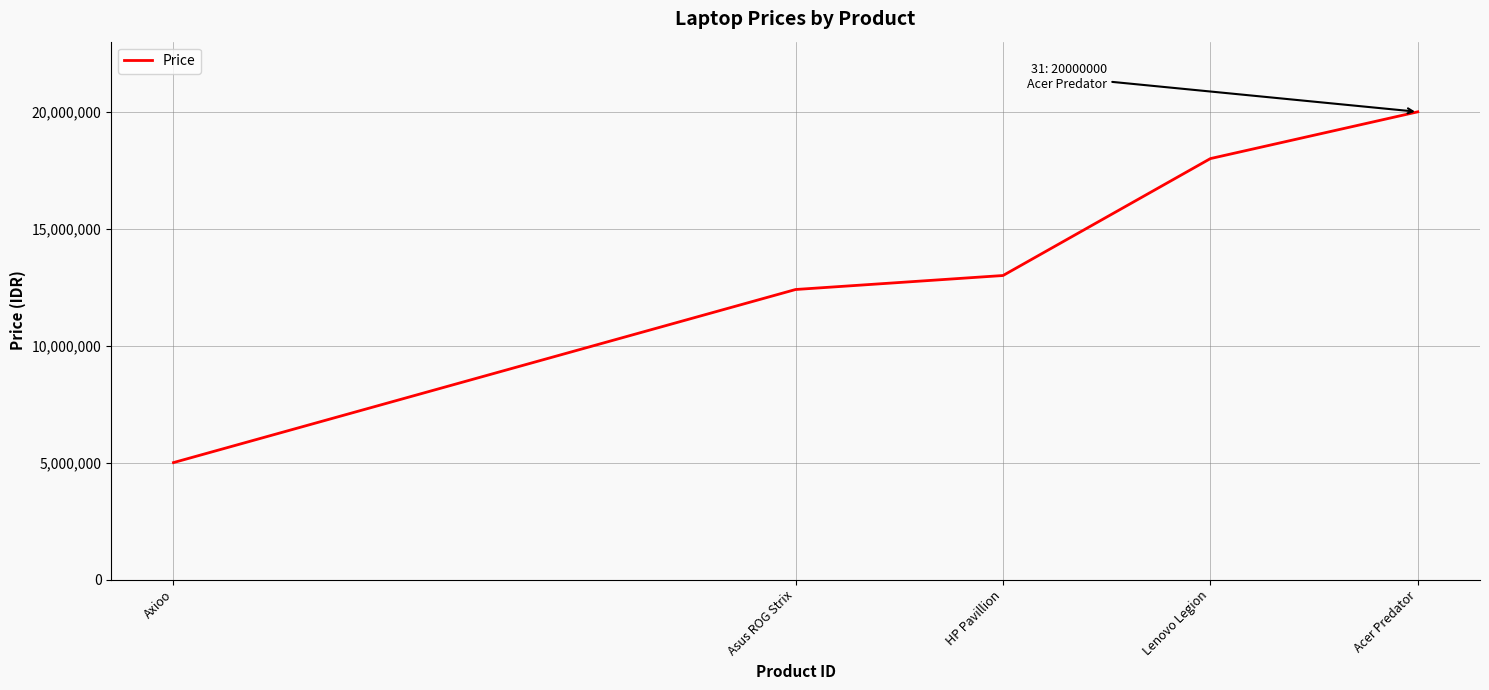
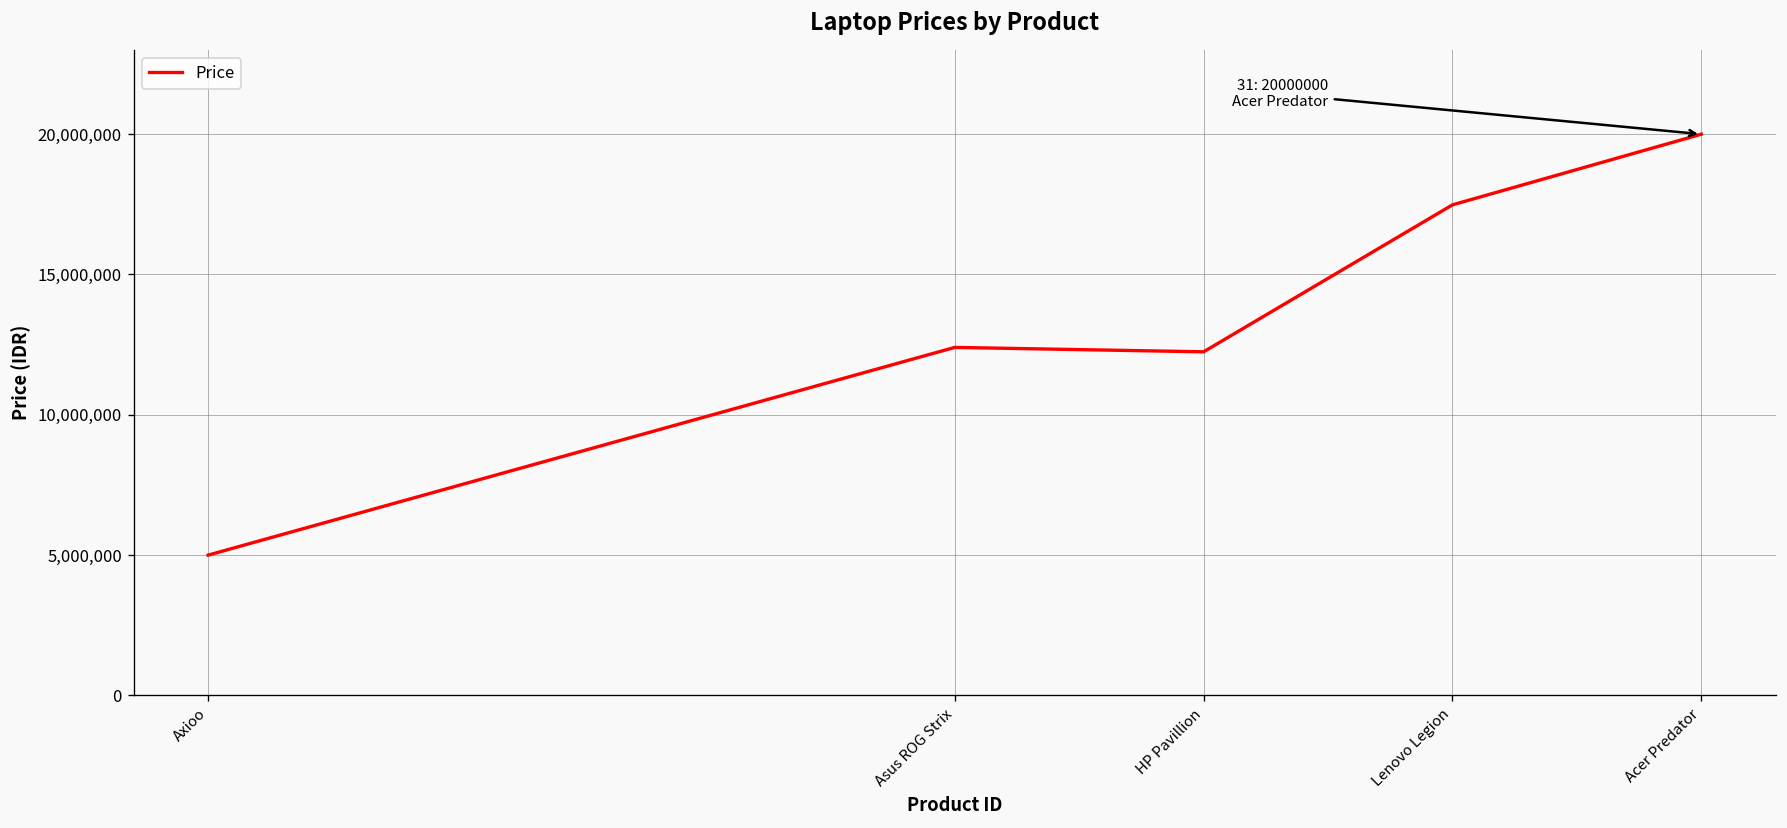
HP Pavillion: 13,000,000 -> 12,200,000
Lenovo Legion: 18,000,000 -> 17,500,000
